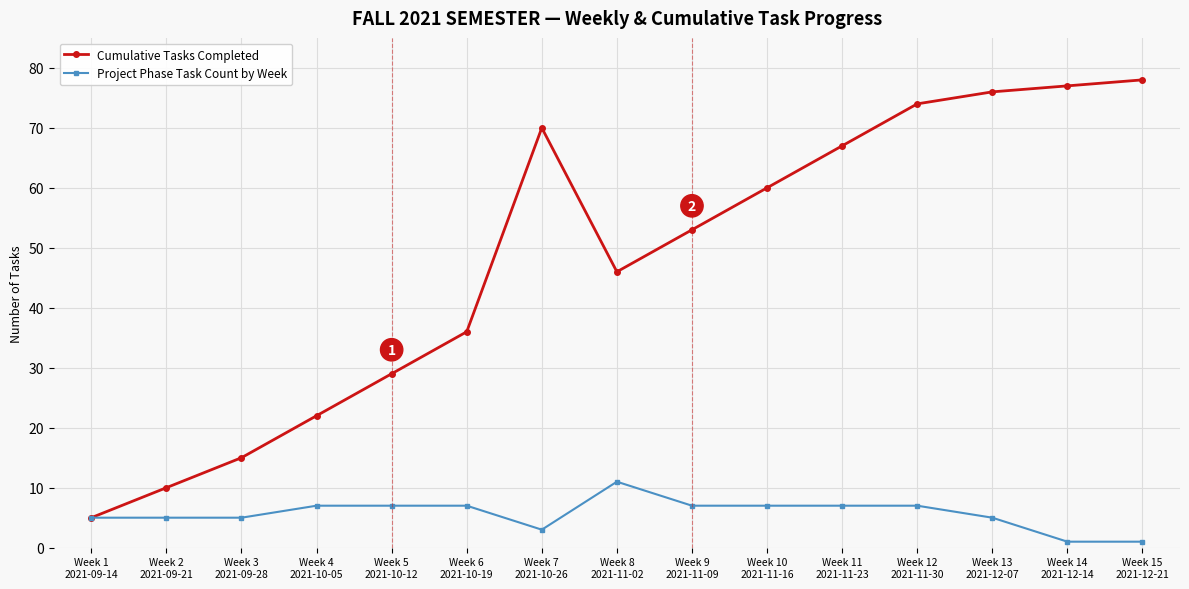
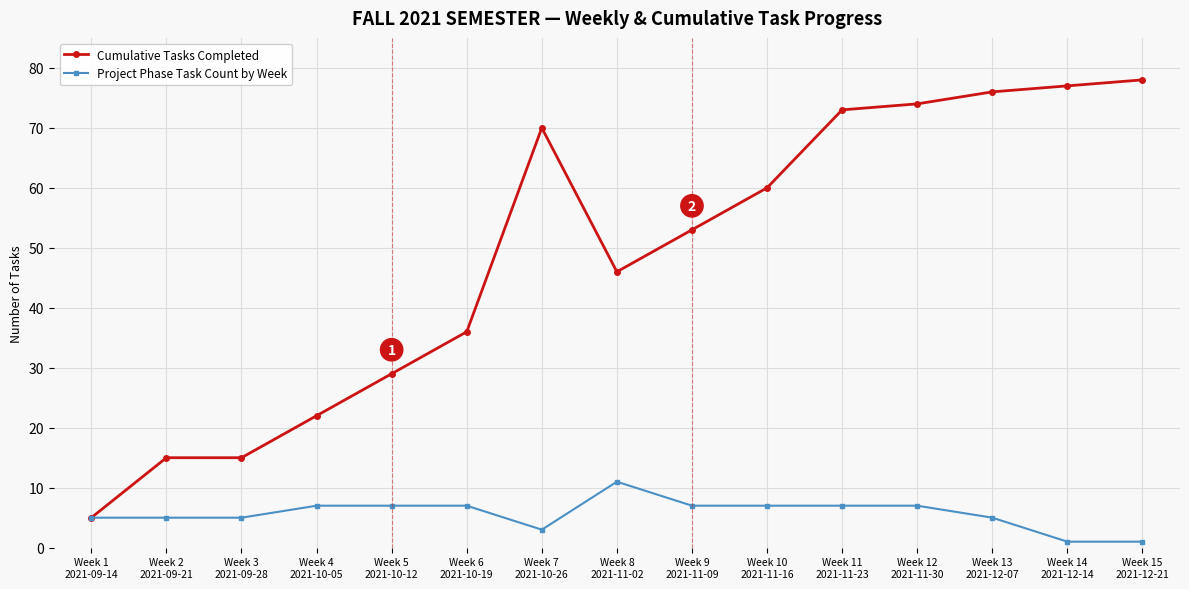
Cumulative Tasks Completed, Week 2 2021-09-21: 10 -> 15
Cumulative Tasks Completed, Week 11 2021-11-23: 67 -> 73
